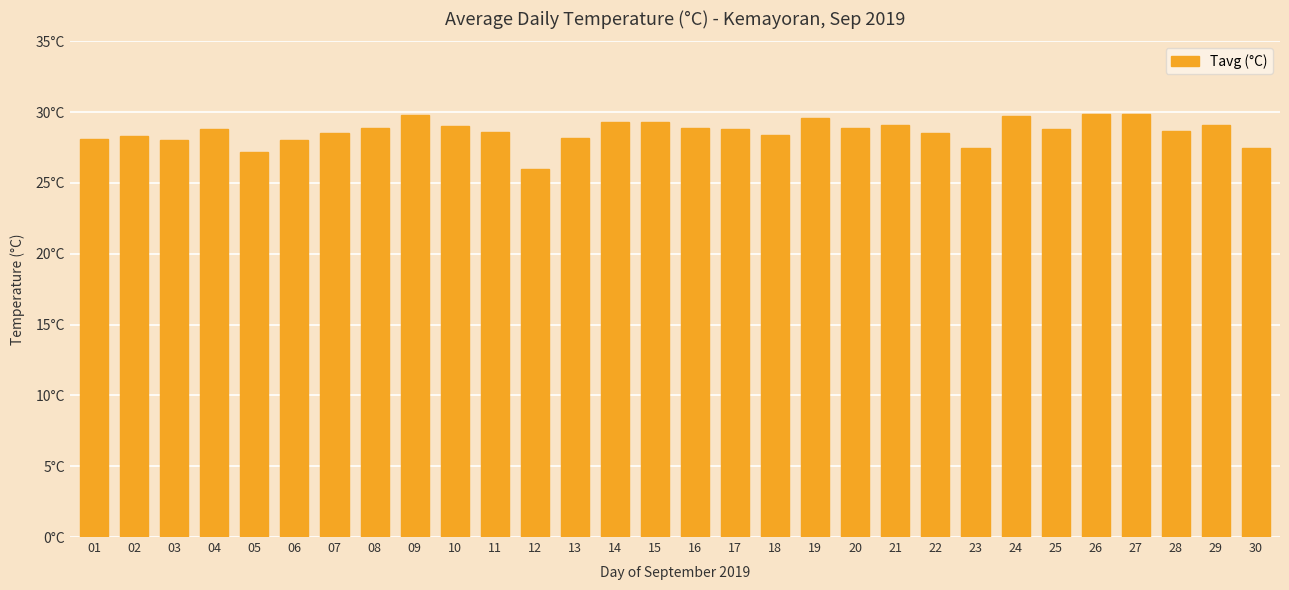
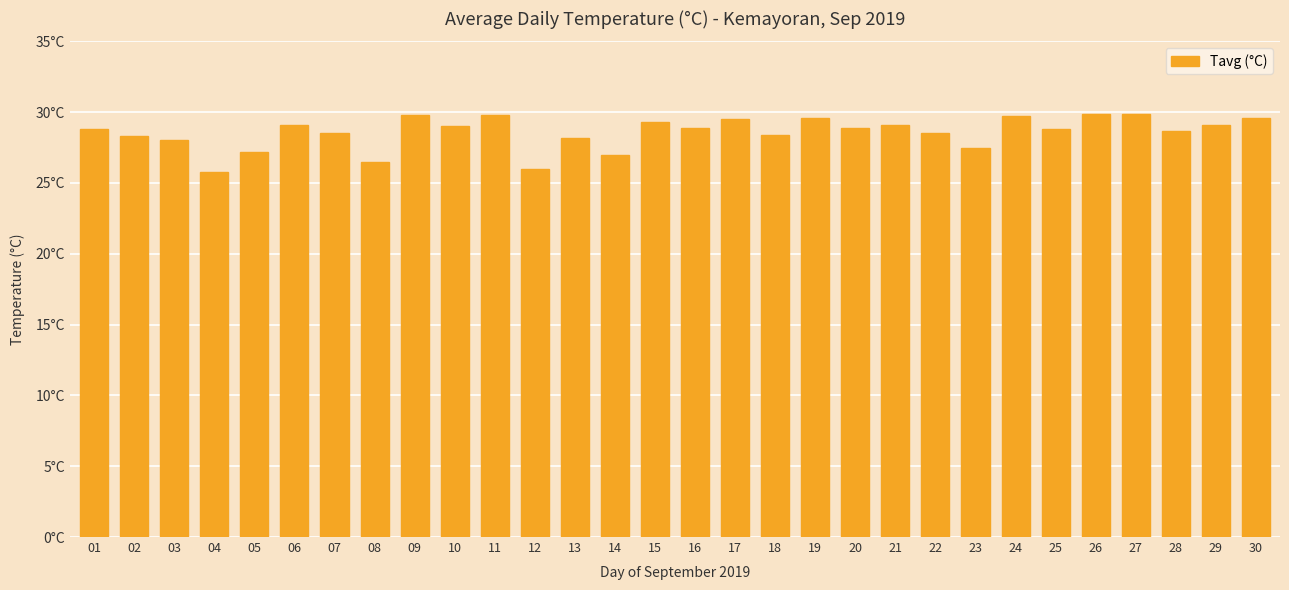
01: 28.1°C -> 28.8°C
04: 28.8°C -> 25.8°C
06: 28.0°C -> 29.1°C
08: 28.9°C -> 26.5°C
11: 28.6°C -> 29.8°C
14: 29.3°C -> 27.0°C
17: 28.8°C -> 29.5°C
30: 27.5°C -> 29.6°C
